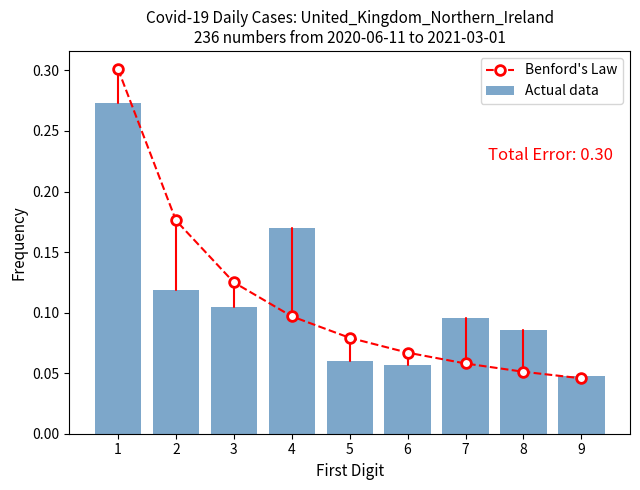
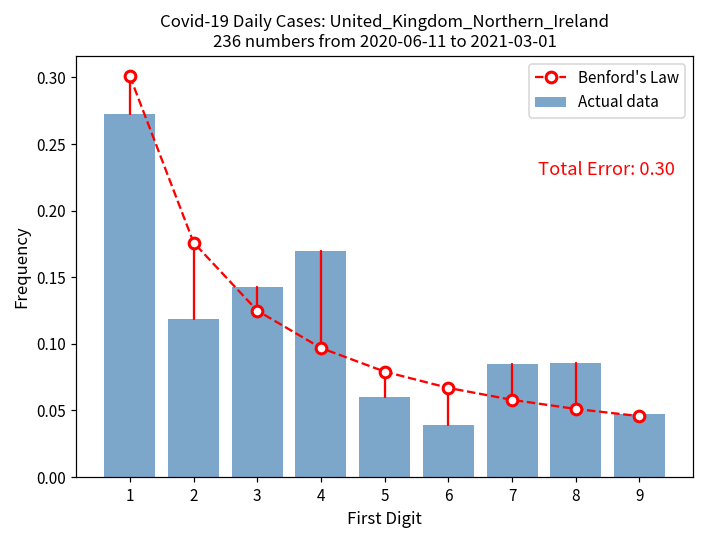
Actual data, 3: 0.105 -> 0.143
Actual data, 6: 0.057 -> 0.039
Actual data, 7: 0.095 -> 0.085
